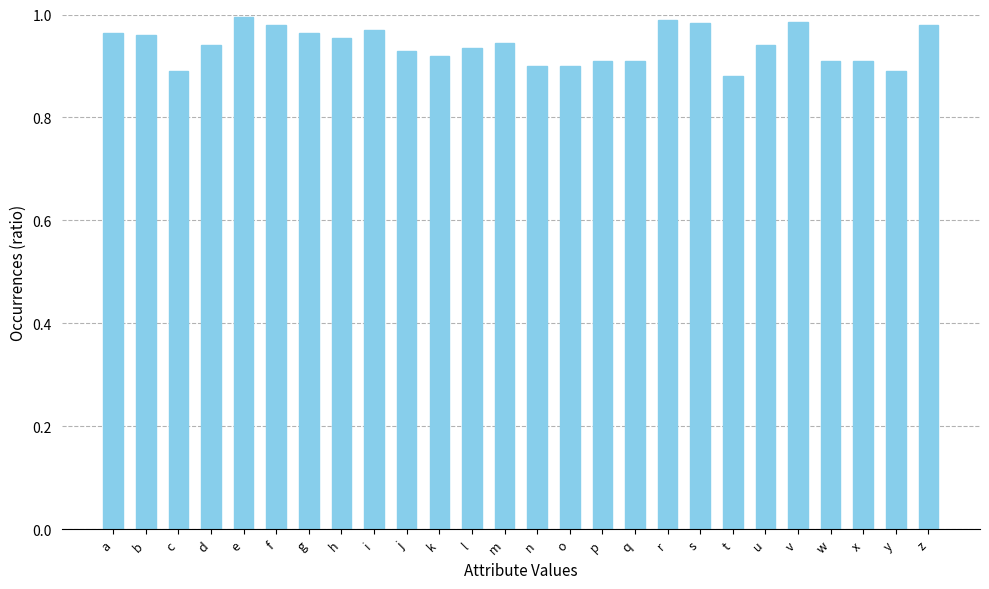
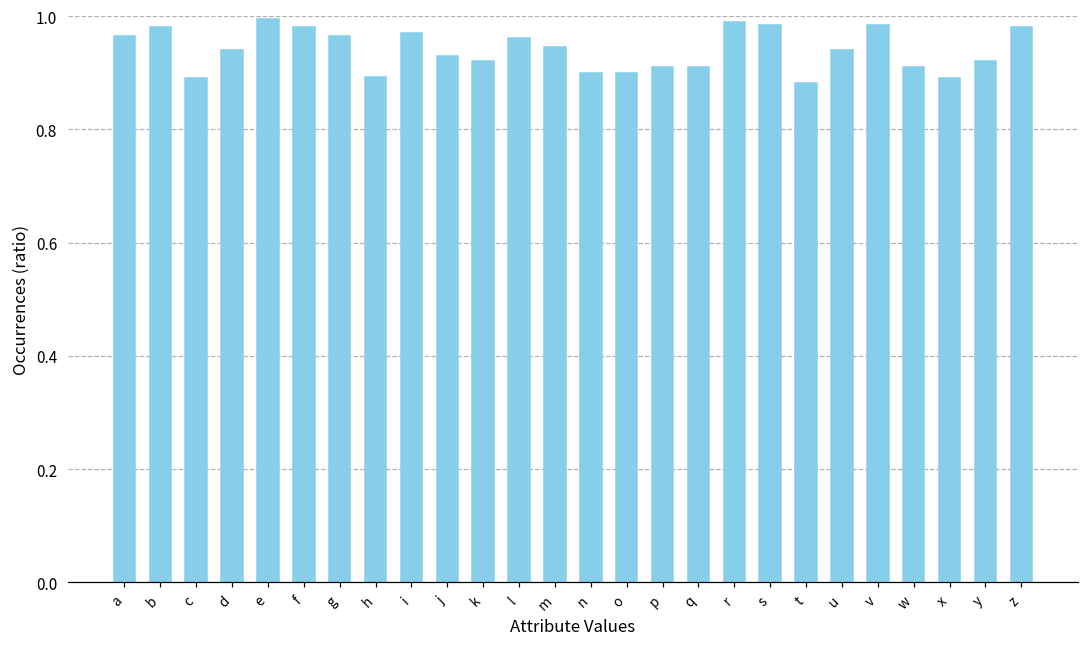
b: 0.96 -> 0.98
h: 0.96 -> 0.89
l: 0.94 -> 0.96
x: 0.91 -> 0.89
y: 0.89 -> 0.92
